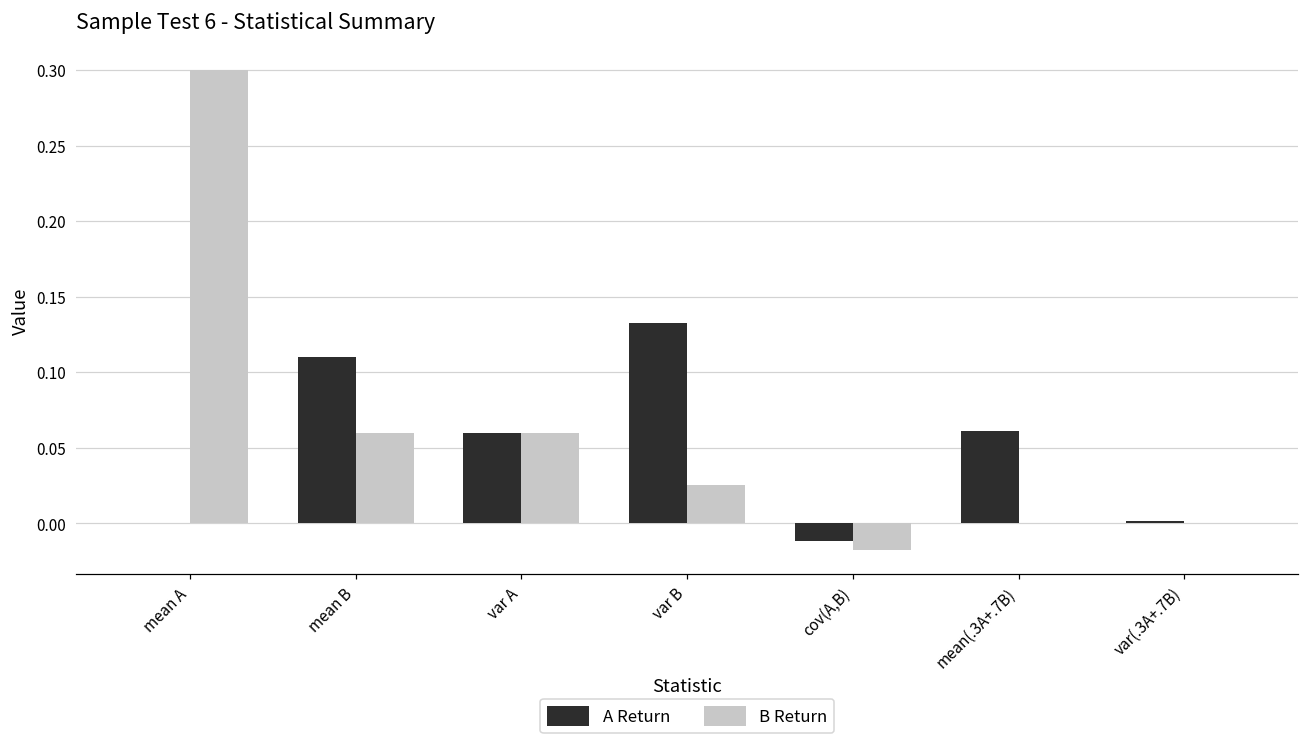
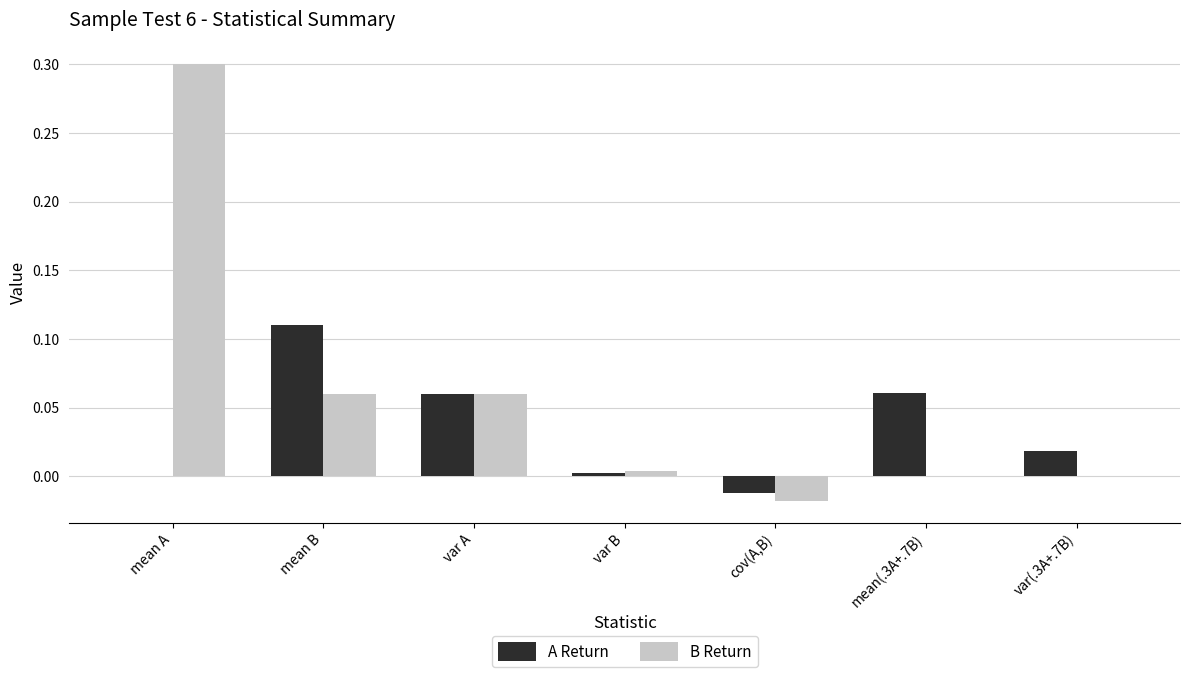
A Return, var B: 0.133 -> 0.002
B Return, var B: 0.025 -> 0.004
A Return, var(.3A+.7B): 0.002 -> 0.018
